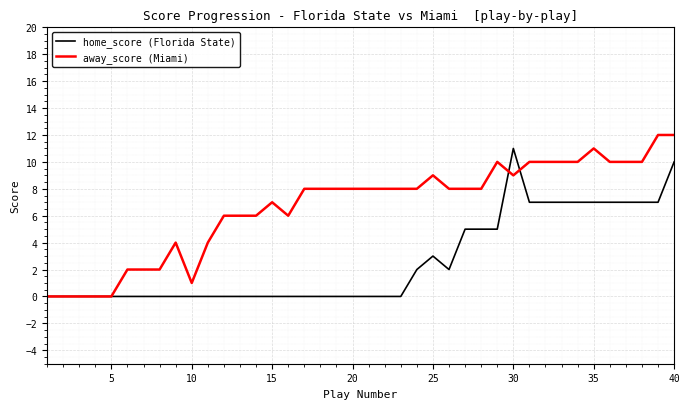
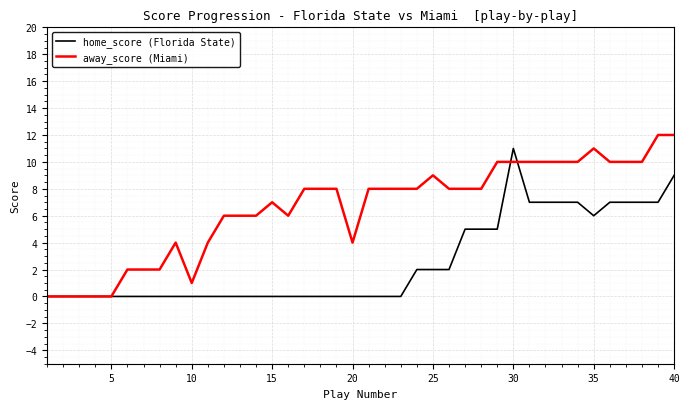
away_score (Miami), 20: 8 -> 4
home_score (Florida State), 25: 3 -> 2
away_score (Miami), 30: 9 -> 10
home_score (Florida State), 35: 7 -> 6
home_score (Florida State), 40: 10 -> 9
